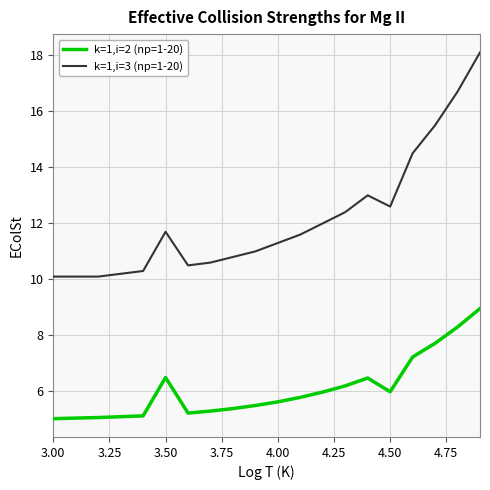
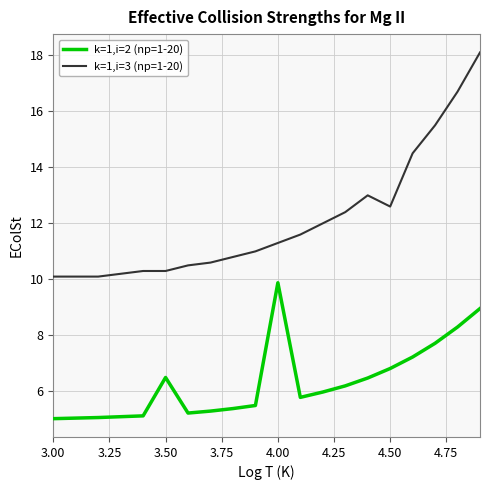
k=1,i=3 (np=1-20), 3.50: 11.7 -> 10.3
k=1,i=2 (np=1-20), 4.00: 5.6 -> 9.9
k=1,i=2 (np=1-20), 4.50: 6.0 -> 6.8
